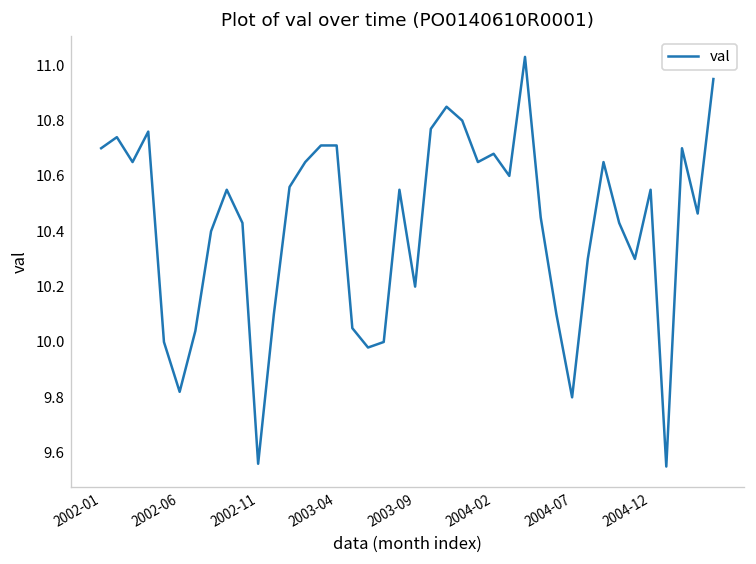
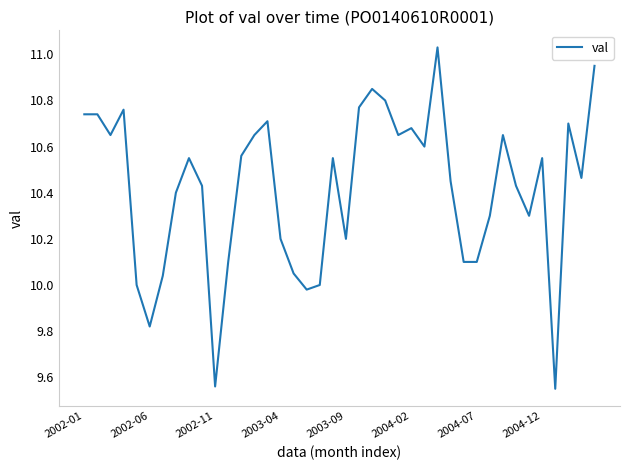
2002-01: 10.70 -> 10.74
2003-04: 10.71 -> 10.20
2004-07: 9.8 -> 10.1
